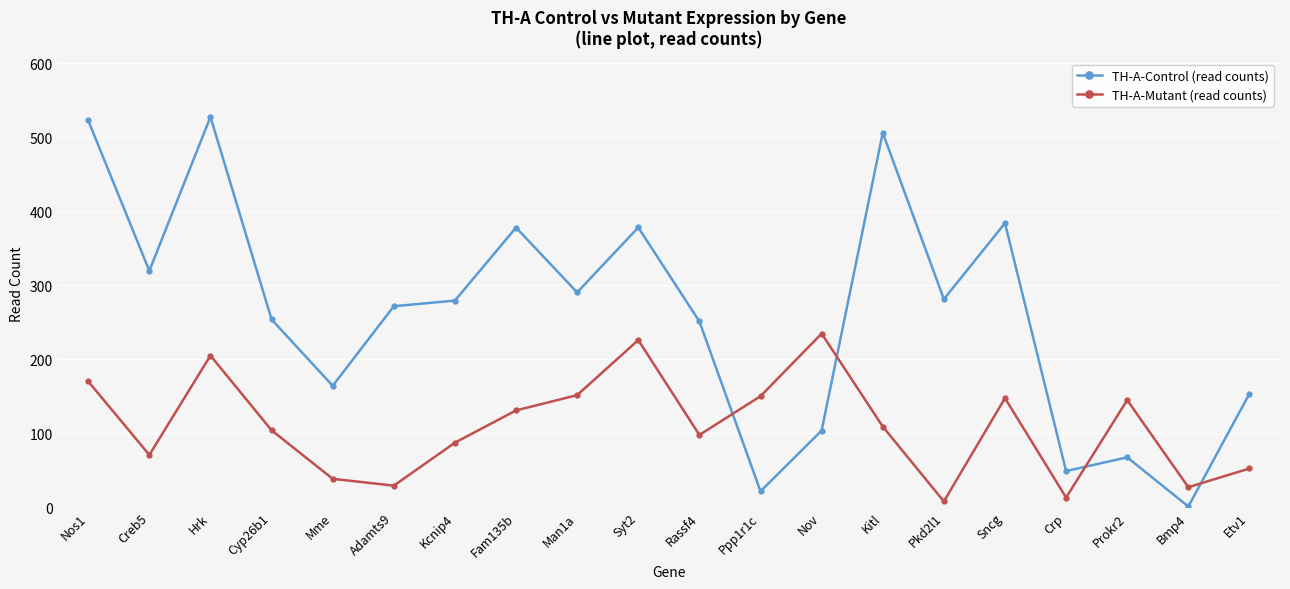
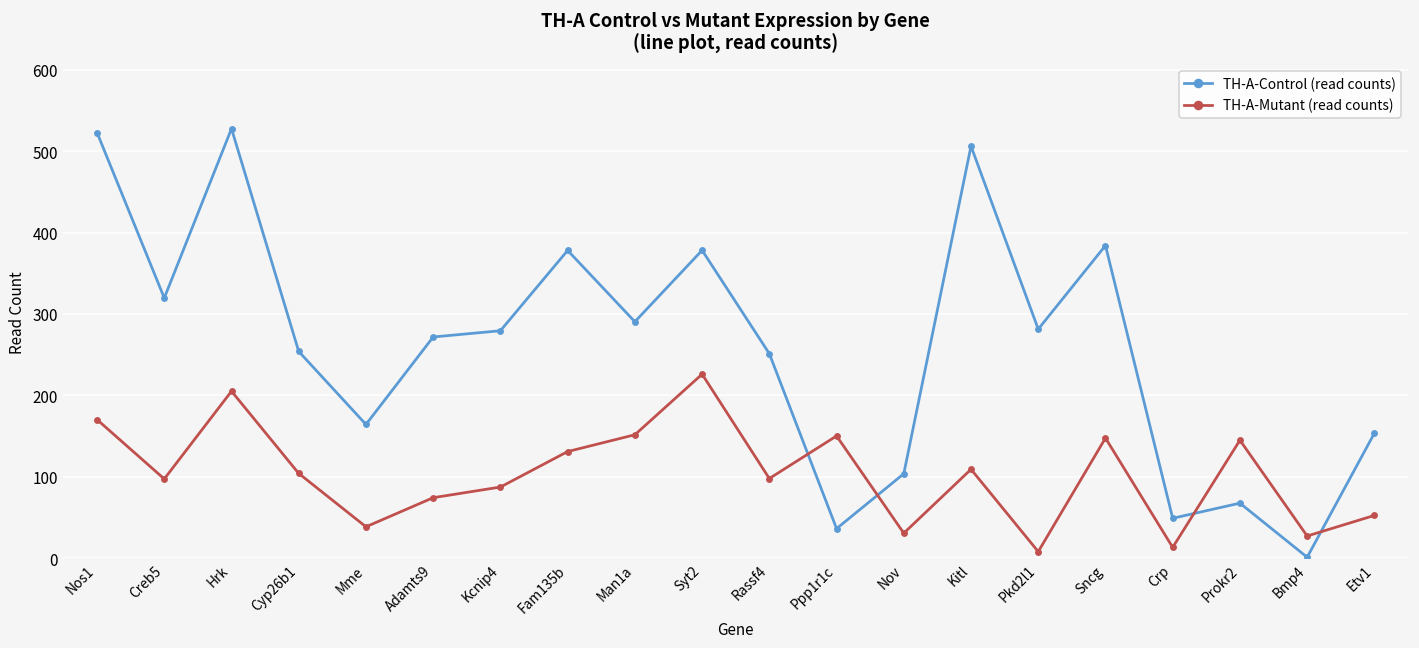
TH-A-Mutant (read counts), Creb5: 70 -> 100
TH-A-Mutant (read counts), Adamts9: 30 -> 70
TH-A-Control (read counts), Ppp1r1c: 20 -> 40
TH-A-Mutant (read counts), Nov: 230 -> 30
